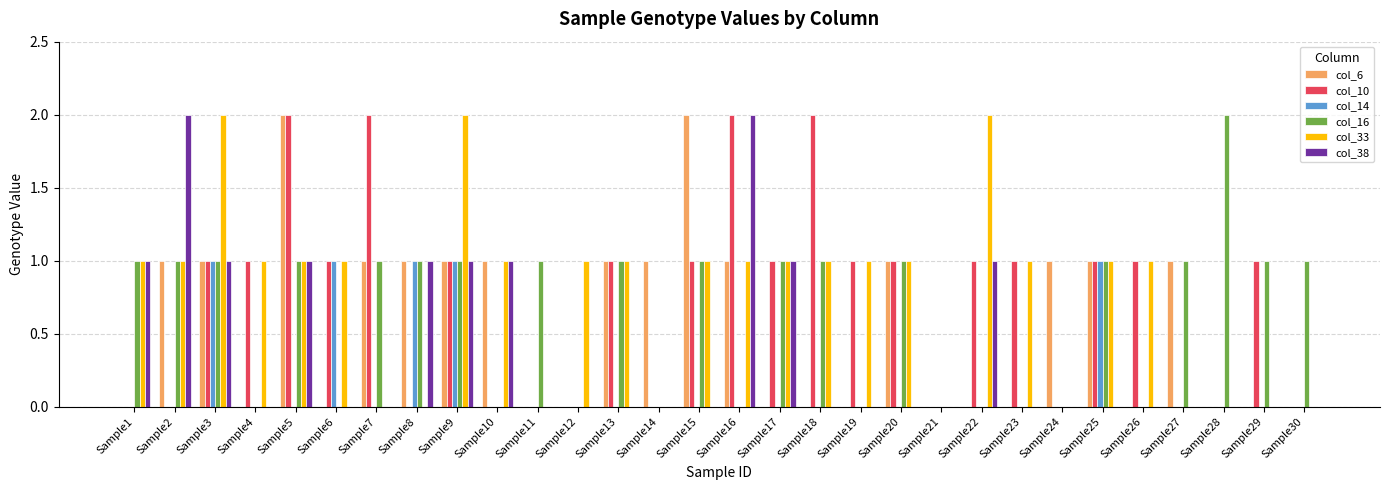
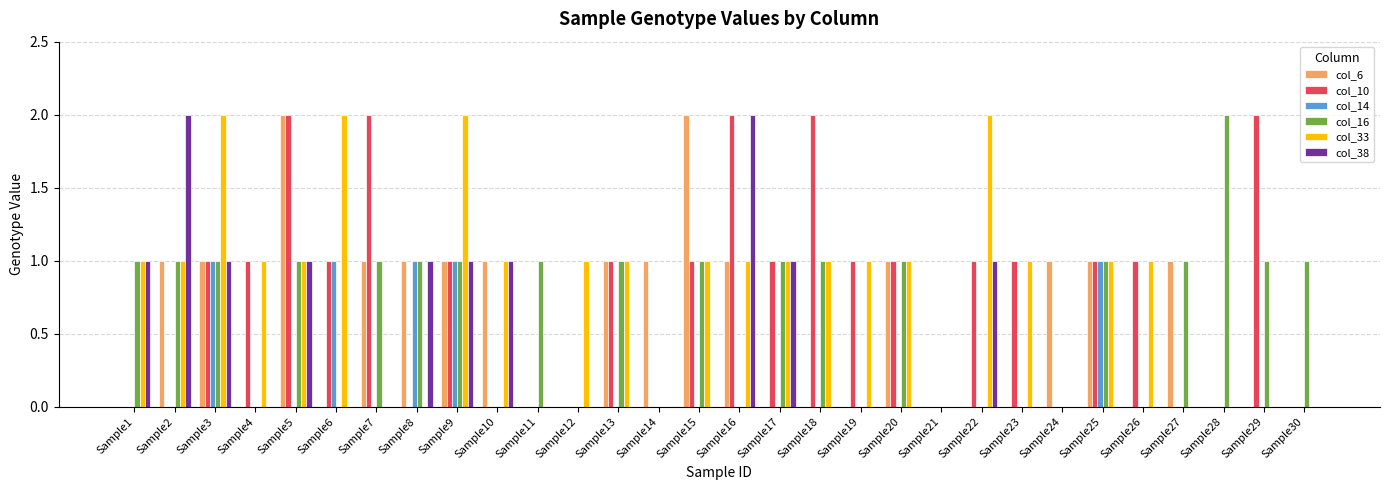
col_33, Sample6: 1 -> 2
col_10, Sample29: 1 -> 2
